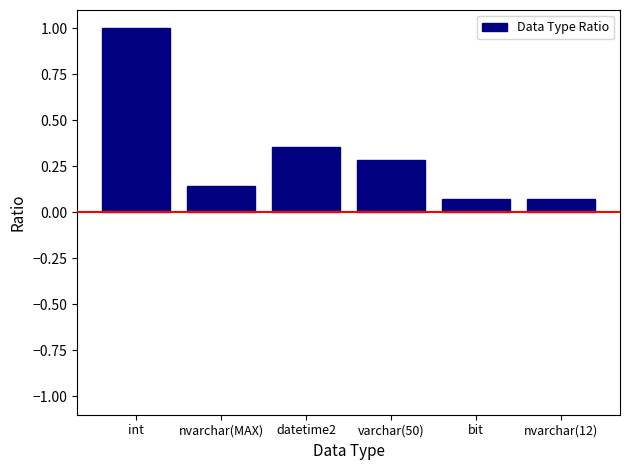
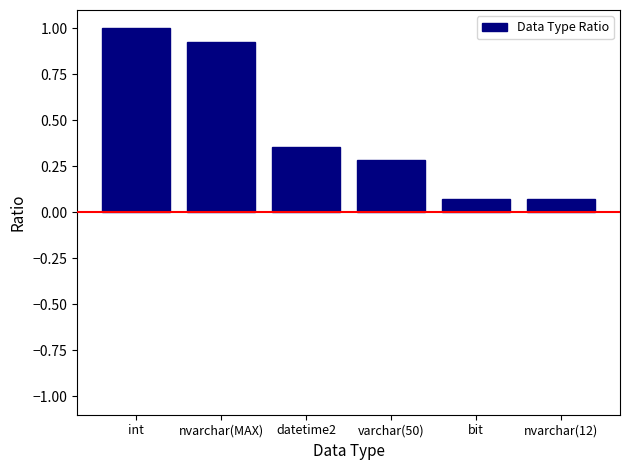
nvarchar(MAX): 0.14 -> 0.93
